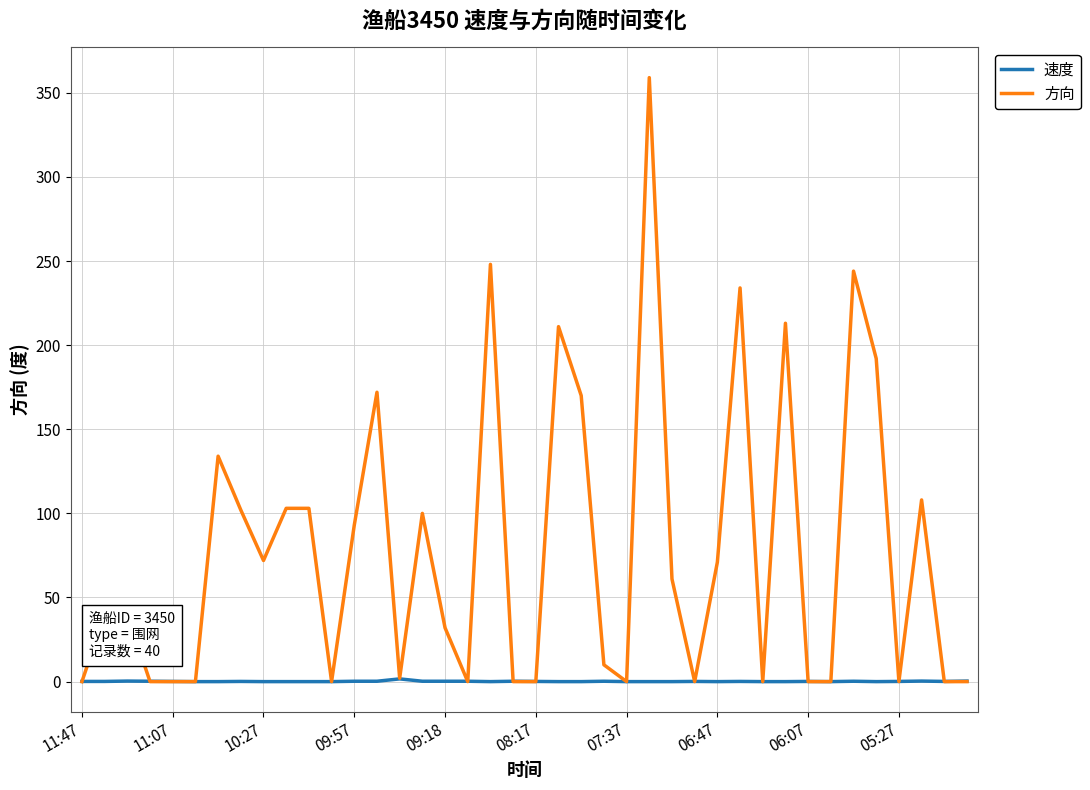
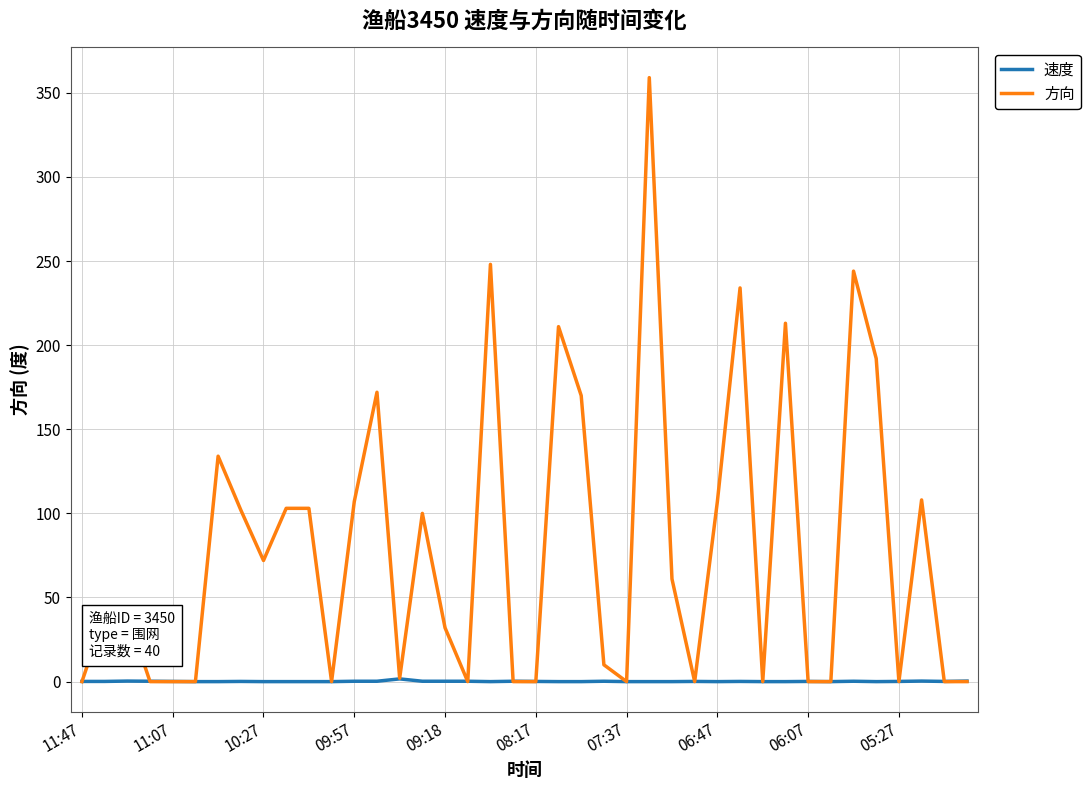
方向, 09:57: 93 -> 107
方向, 06:47: 71 -> 107
